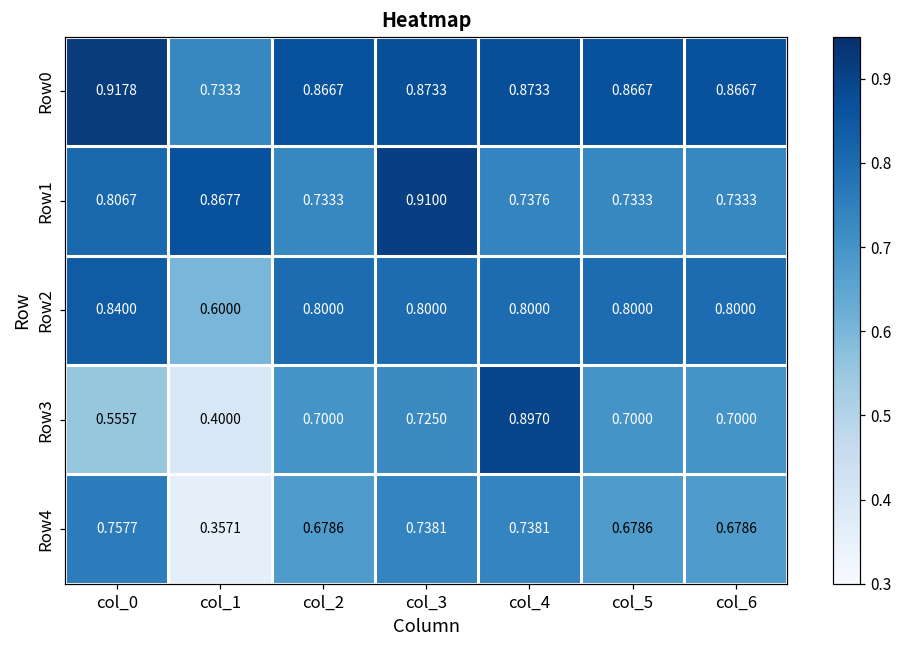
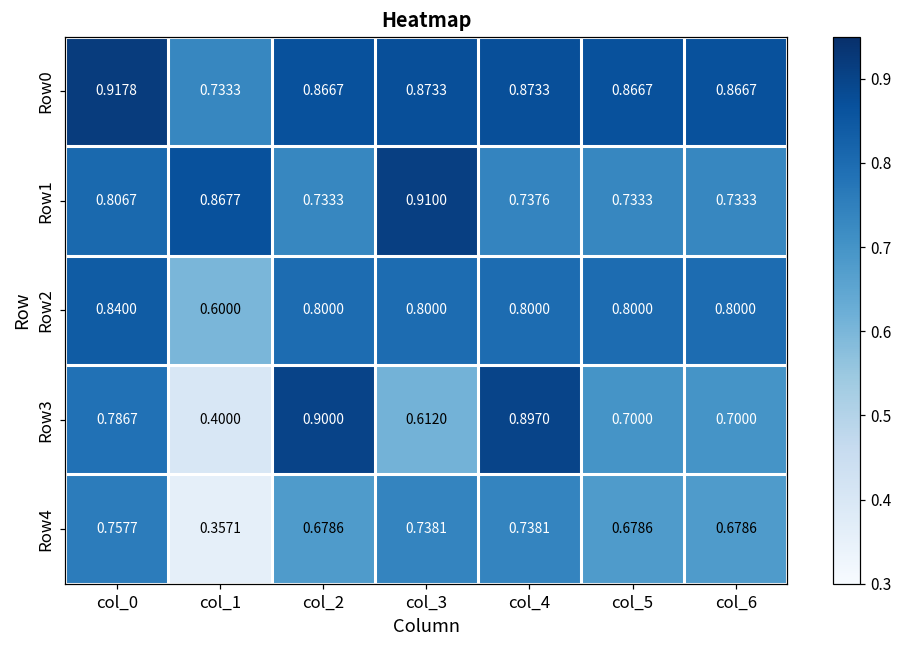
Row3, col_0: 0.5557 -> 0.7867
Row3, col_2: 0.7000 -> 0.9000
Row3, col_3: 0.7250 -> 0.6120
